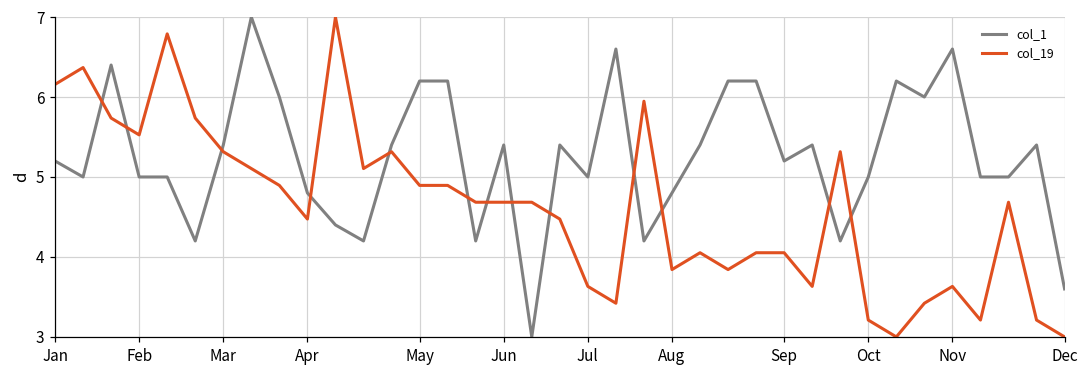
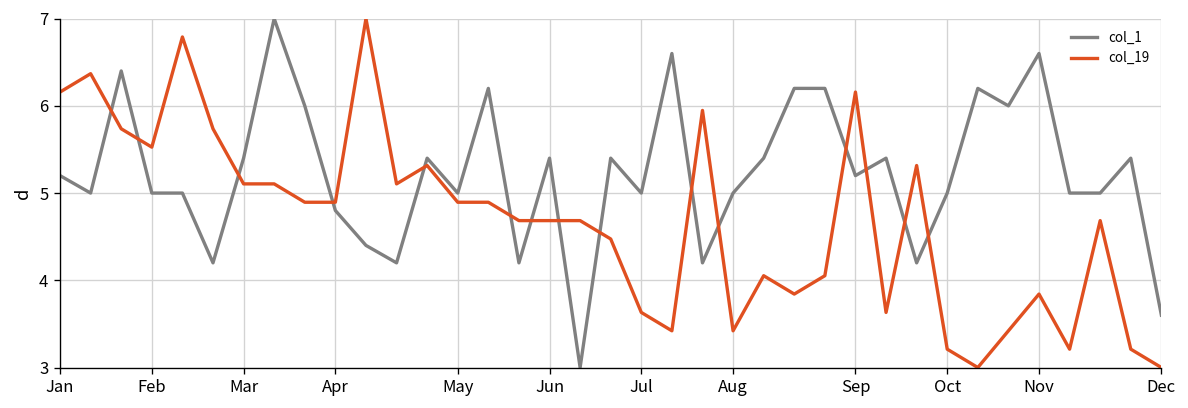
col_19, Mar: 5.3 -> 5.1
col_19, Apr: 4.5 -> 4.9
col_1, May: 6.2 -> 5.0
col_1, Aug: 4.8 -> 5.0
col_19, Aug: 3.8 -> 3.4
col_19, Sep: 4.1 -> 6.2
col_19, Nov: 3.6 -> 3.8
